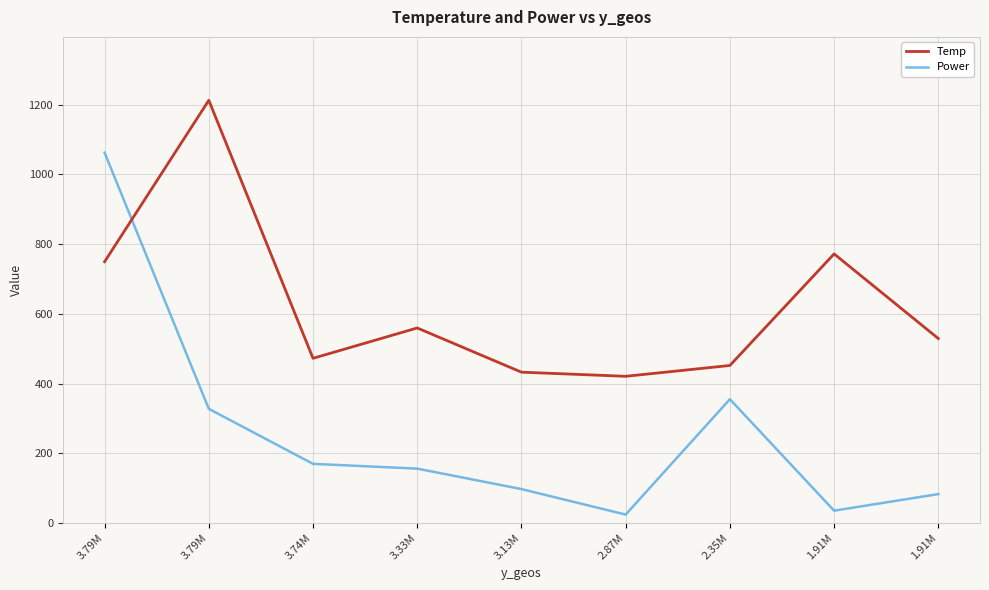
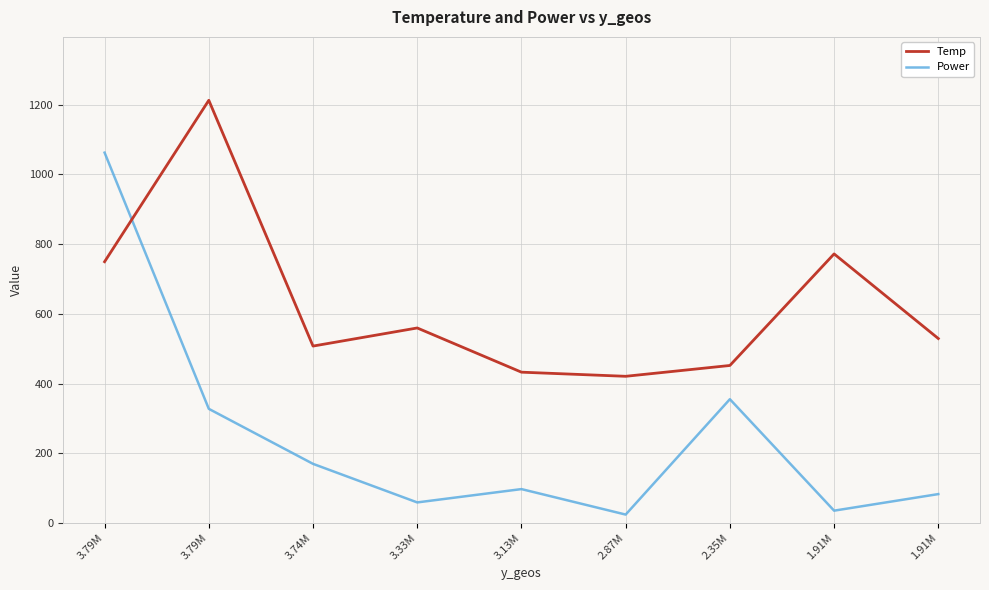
Temp, 3.74M: 470 -> 510
Power, 3.33M: 160 -> 60
